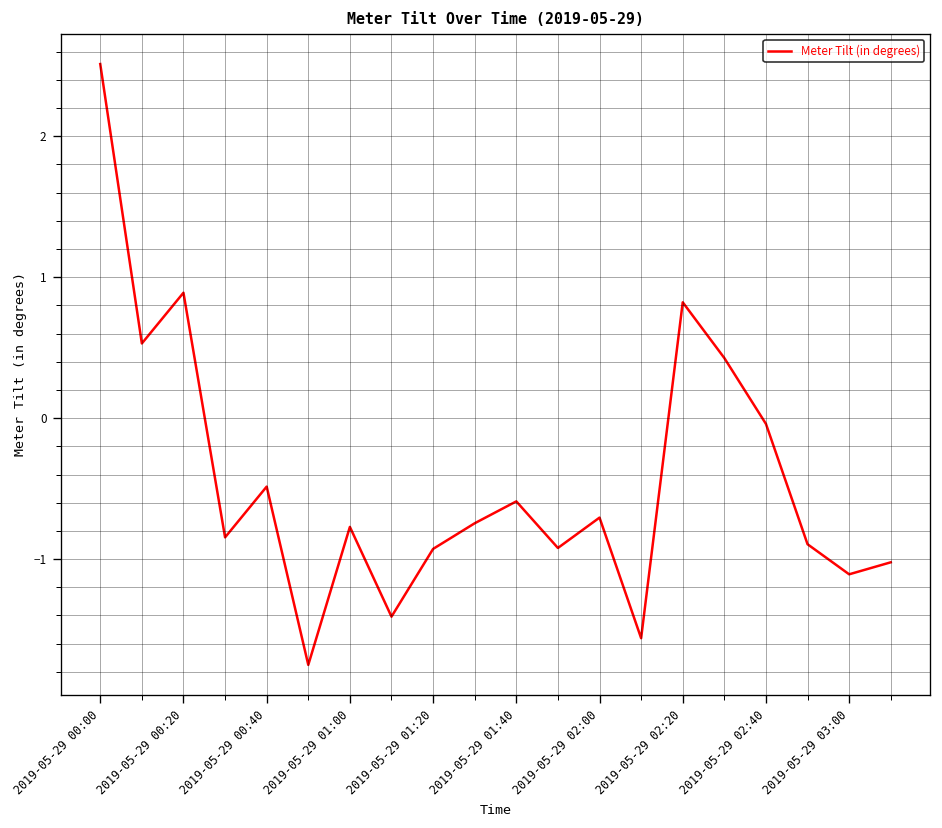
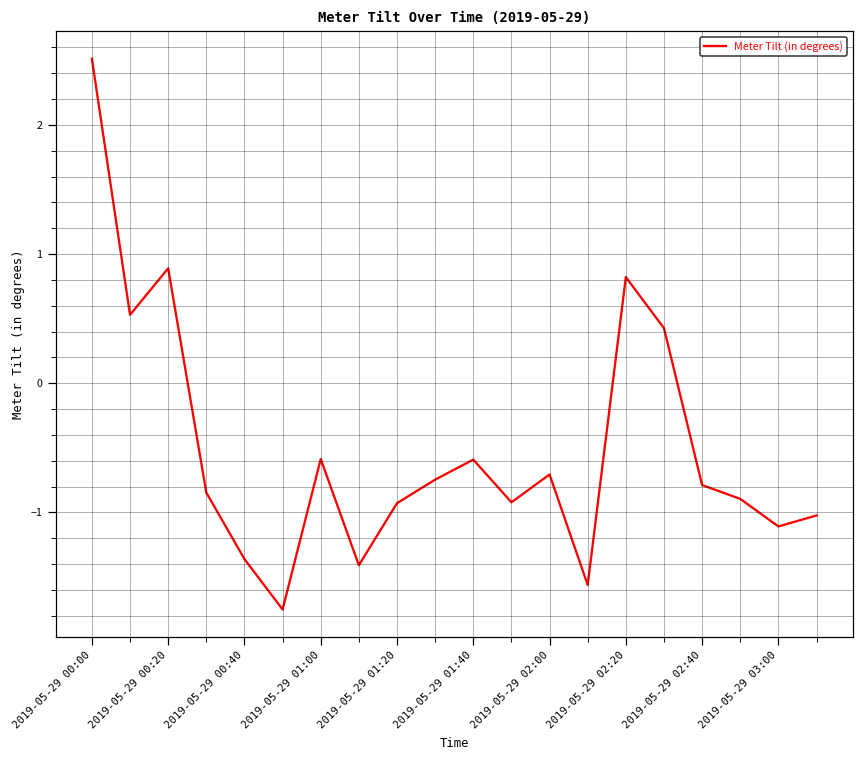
2019-05-29 00:40: -0.49 -> -1.36
2019-05-29 01:00: -0.77 -> -0.59
2019-05-29 02:40: -0.04 -> -0.79
